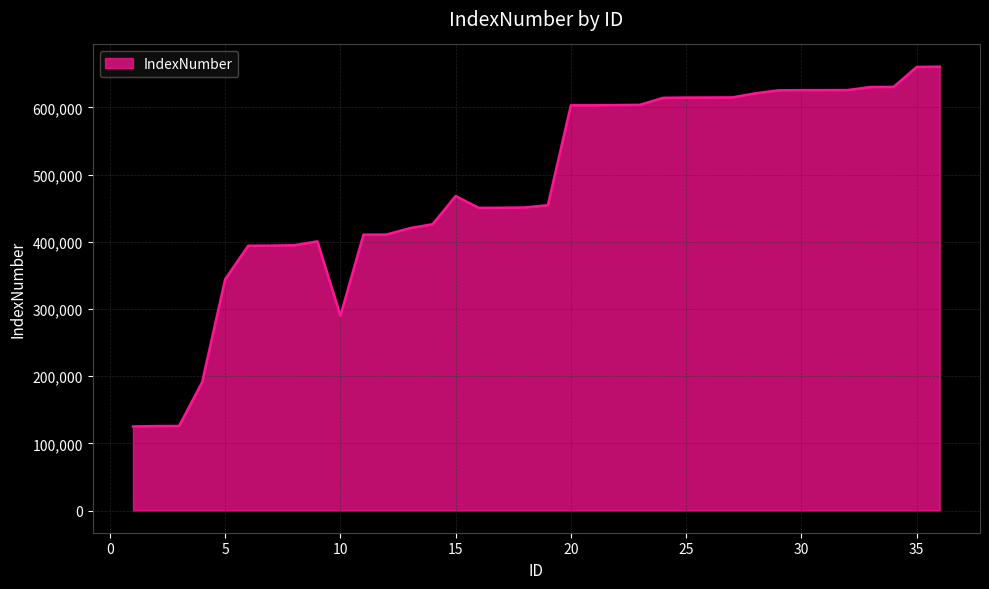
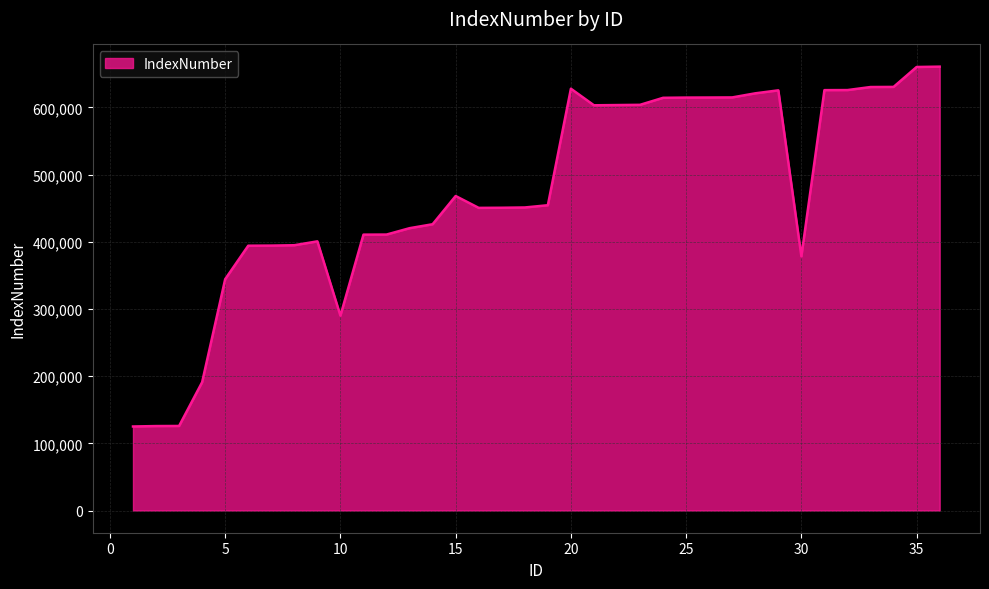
20: 600,000 -> 630,000
30: 630,000 -> 380,000
